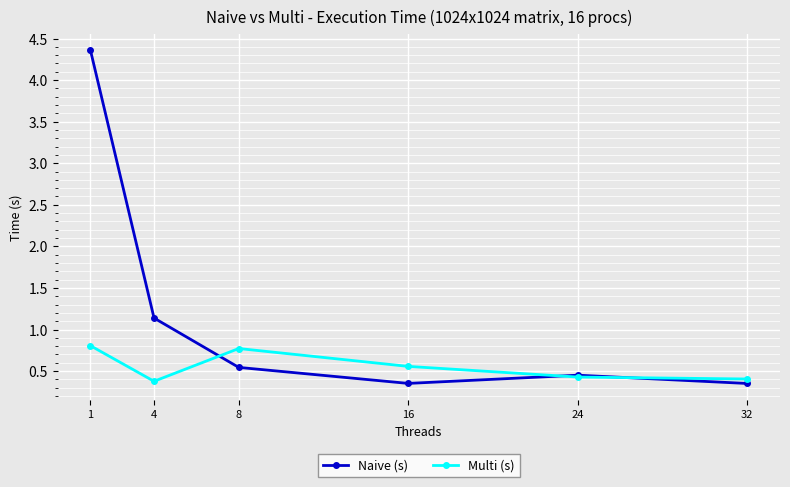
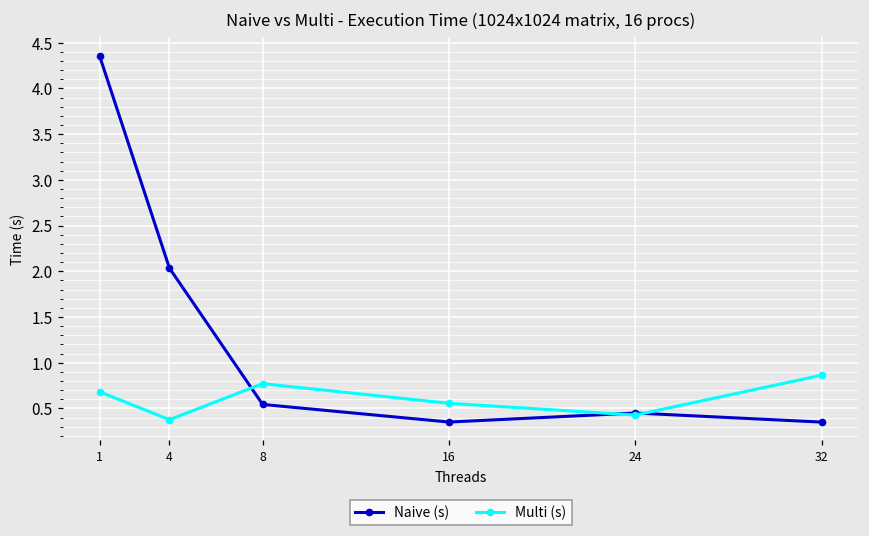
Multi (s), 1: 0.8 -> 0.7
Naive (s), 4: 1.1 -> 2.0
Multi (s), 32: 0.4 -> 0.9
